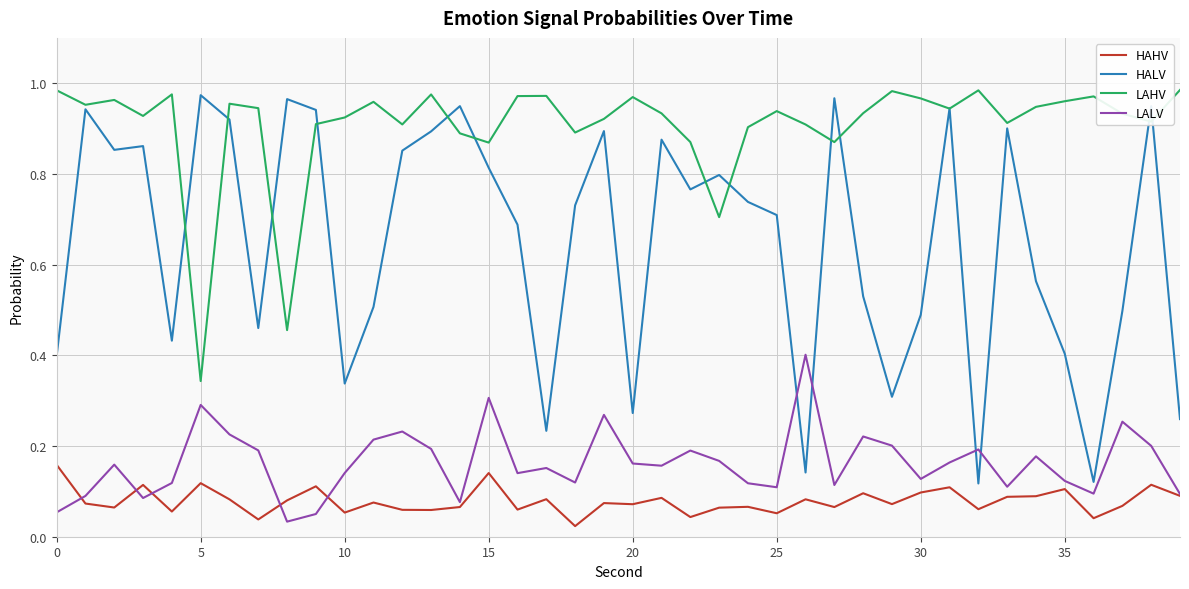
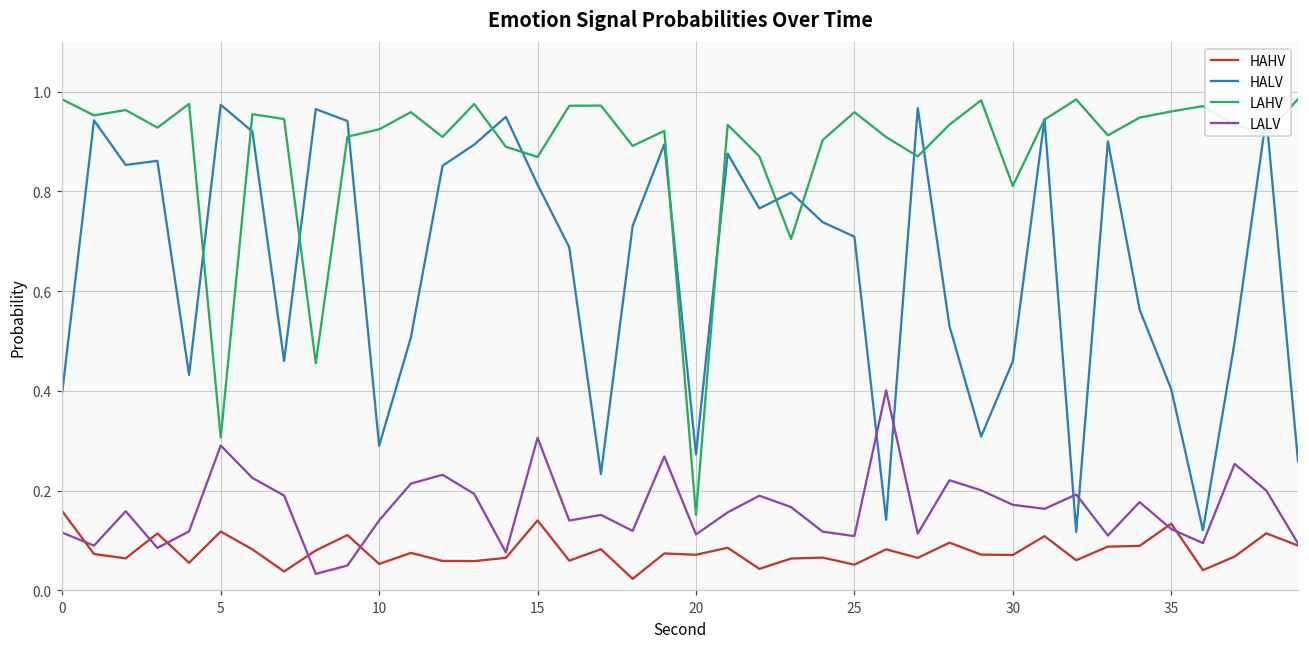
LALV, 0: 0.05 -> 0.12
LAHV, 5: 0.34 -> 0.31
HALV, 10: 0.34 -> 0.29
LAHV, 20: 0.97 -> 0.15
LALV, 20: 0.16 -> 0.11
LAHV, 25: 0.94 -> 0.96
HAHV, 30: 0.10 -> 0.07
HALV, 30: 0.49 -> 0.46
LAHV, 30: 0.97 -> 0.81
LALV, 30: 0.13 -> 0.17
HAHV, 35: 0.11 -> 0.13
